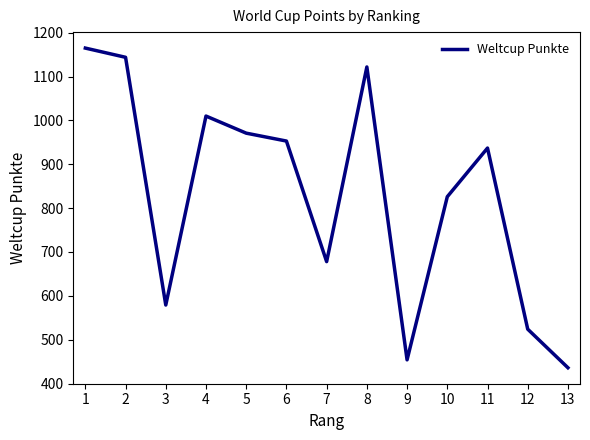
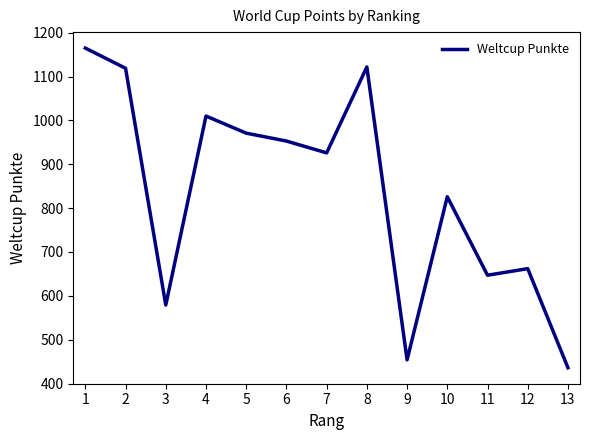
2: 1140 -> 1120
7: 680 -> 930
11: 940 -> 650
12: 520 -> 660
